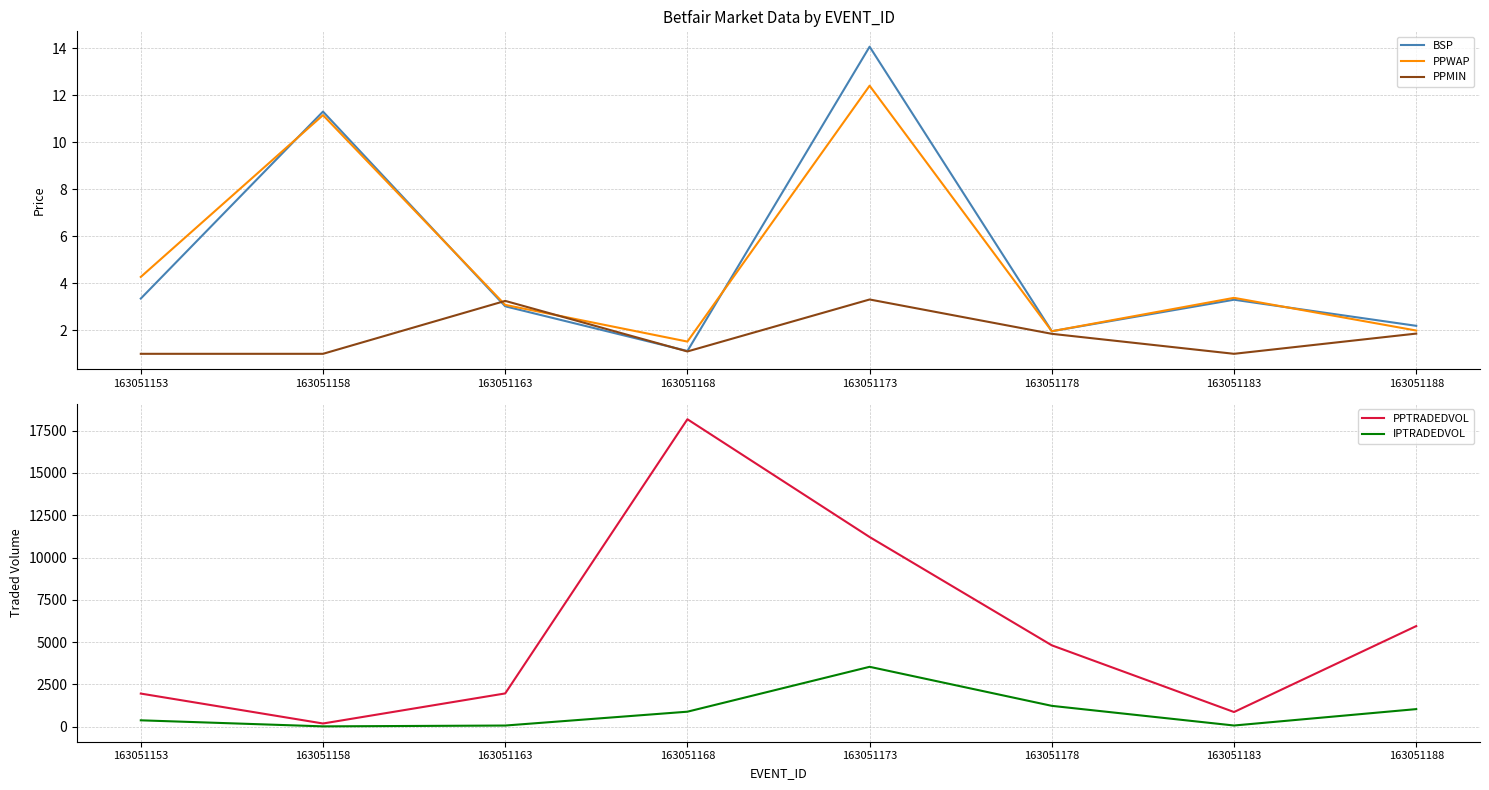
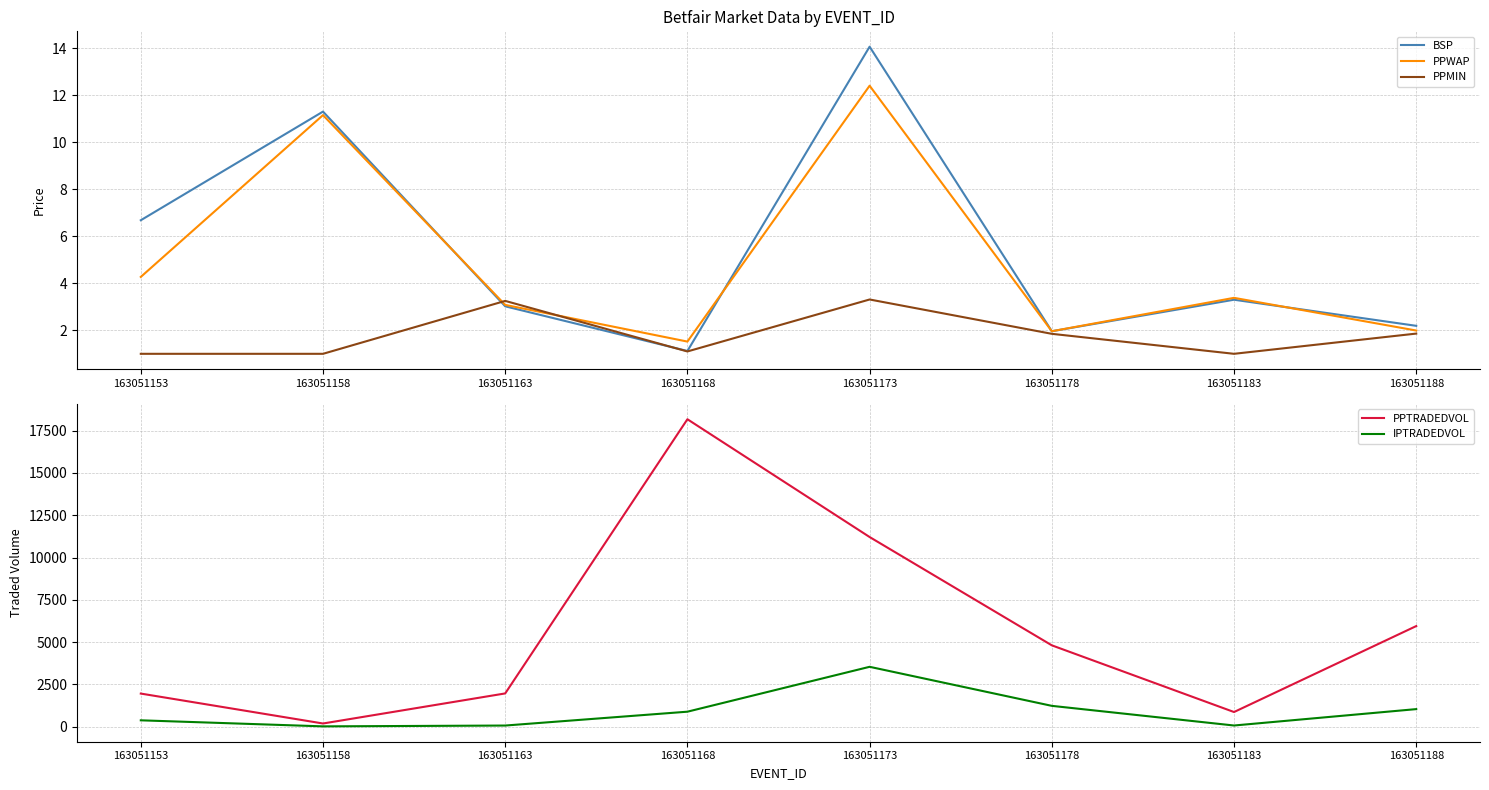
Betfair Market Data by EVENT_ID, BSP, 163051153: 3.4 -> 6.7
